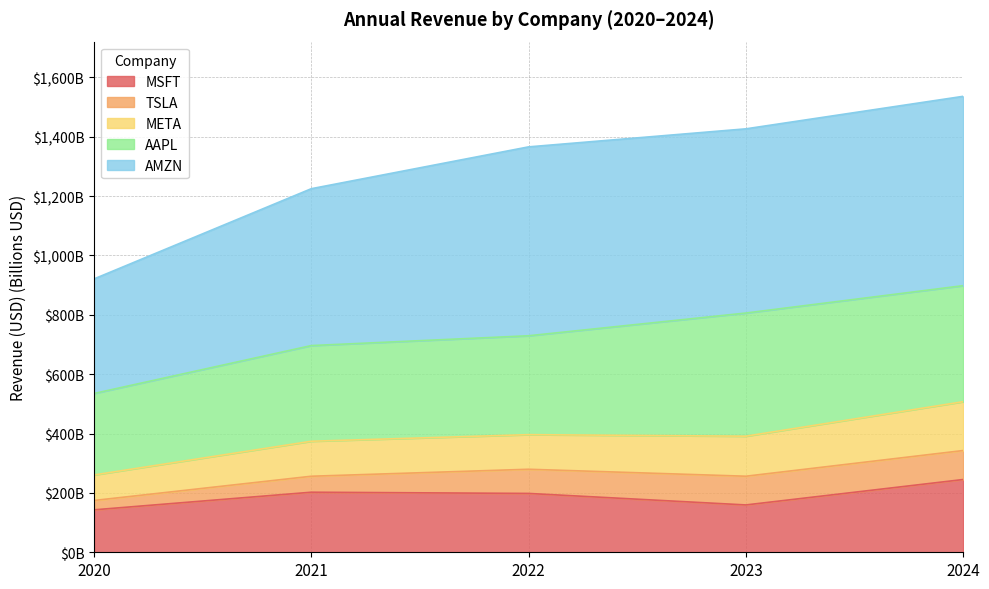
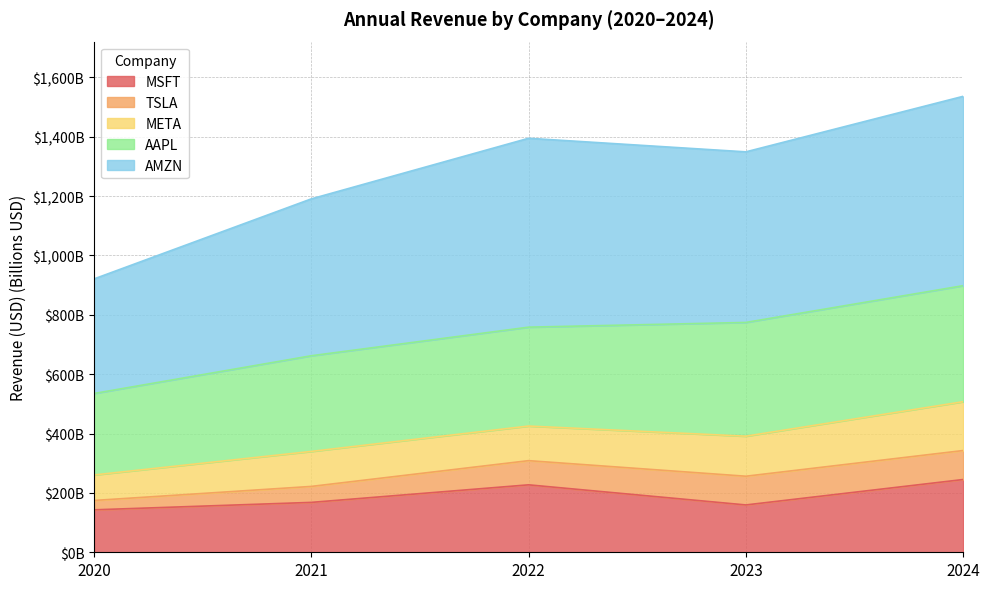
MSFT, 2021: $200,000,000,000 -> $170,000,000,000
MSFT, 2022: $200,000,000,000 -> $230,000,000,000
AAPL, 2023: $410,000,000,000 -> $380,000,000,000
AMZN, 2023: $620,000,000,000 -> $570,000,000,000
